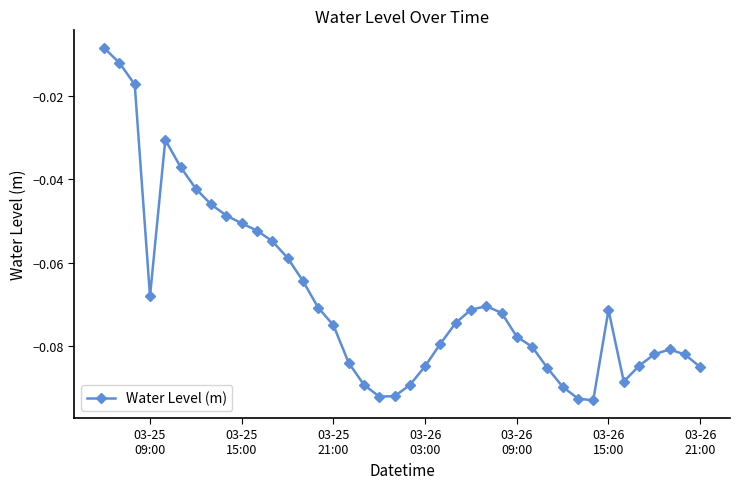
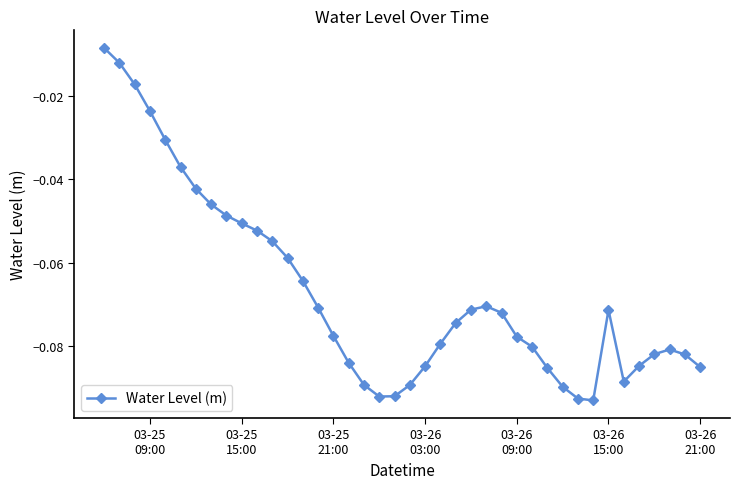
03-25 09:00: -0.068 -> -0.024
03-25 21:00: -0.075 -> -0.078
